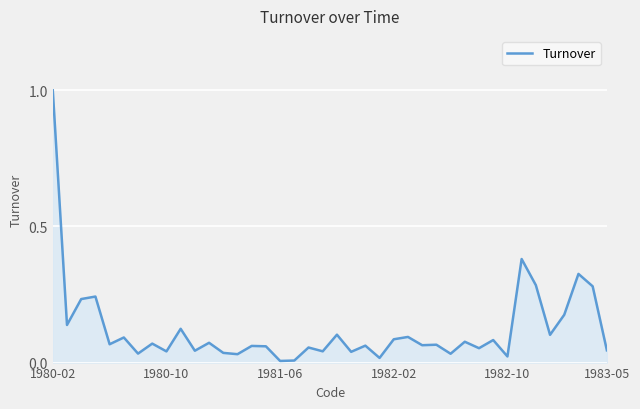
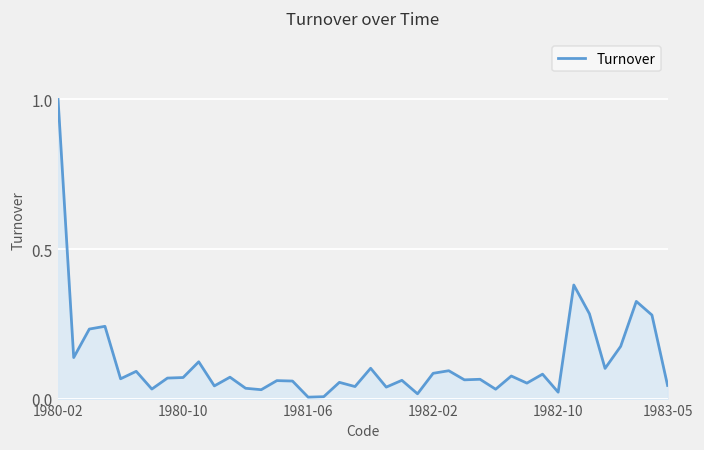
1980-10: 0.04 -> 0.07
